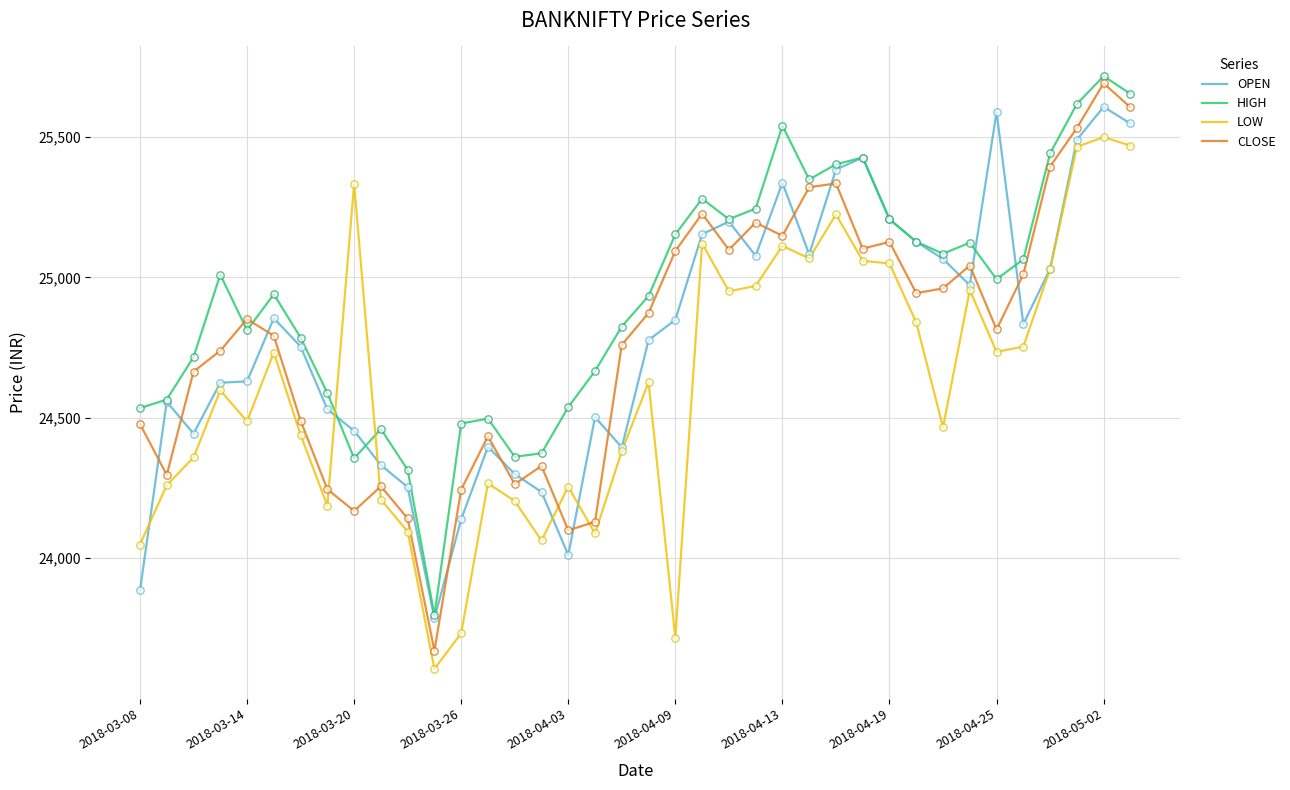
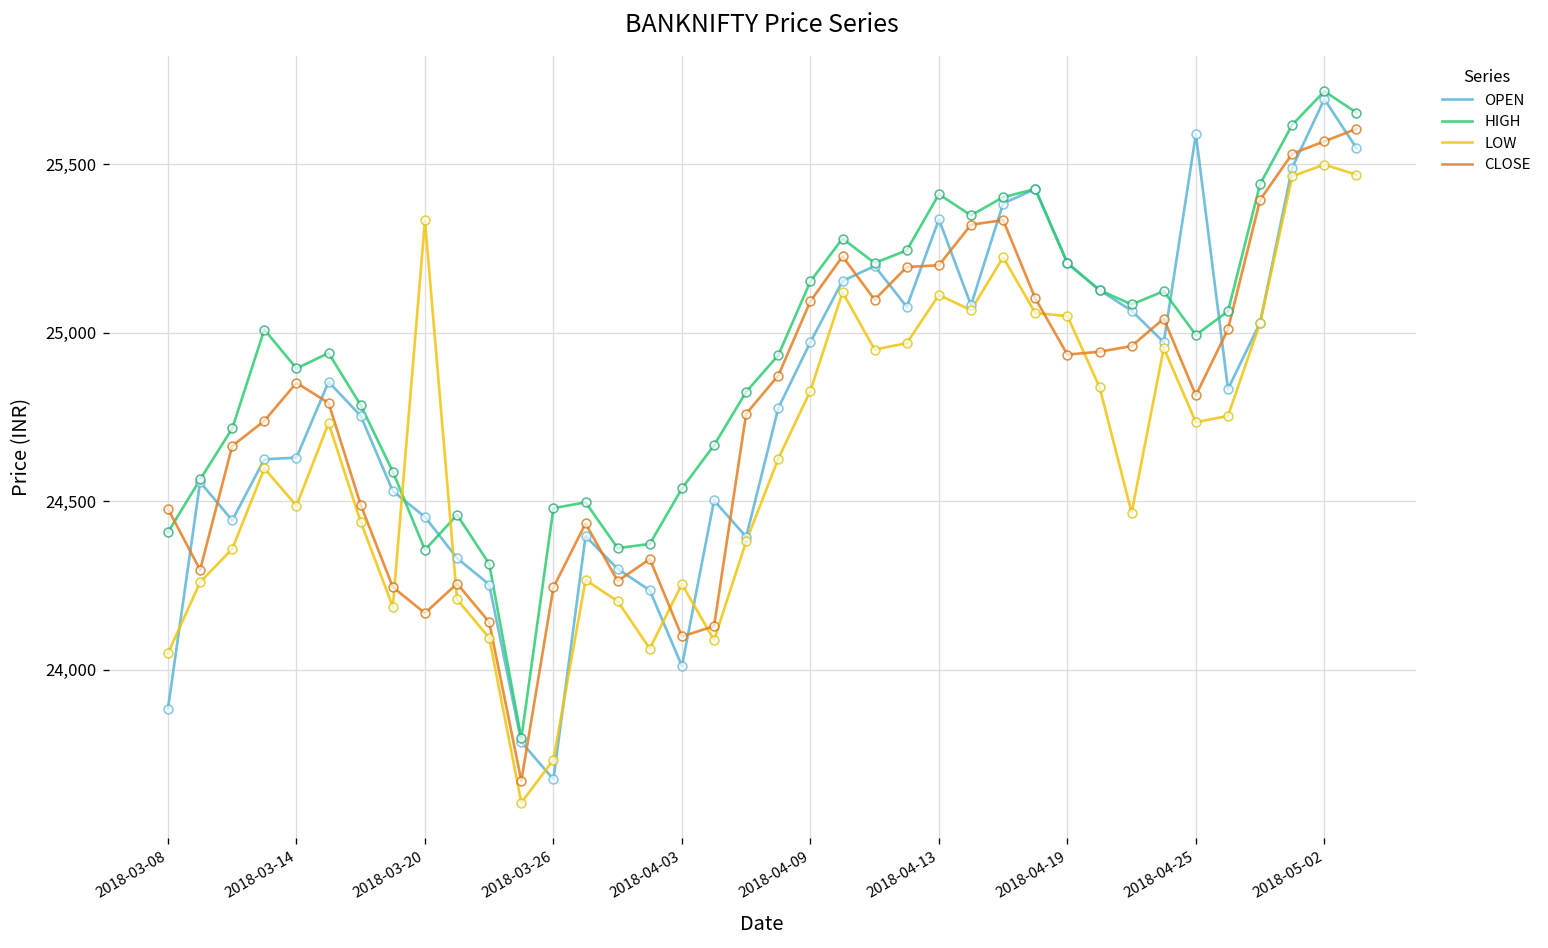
HIGH, 2018-03-08: 24,530 -> 24,410
HIGH, 2018-03-14: 24,810 -> 24,890
OPEN, 2018-03-26: 24,140 -> 23,670
OPEN, 2018-04-09: 24,850 -> 24,970
LOW, 2018-04-09: 23,720 -> 24,830
HIGH, 2018-04-13: 25,540 -> 25,410
CLOSE, 2018-04-13: 25,150 -> 25,200
CLOSE, 2018-04-19: 25,130 -> 24,940
OPEN, 2018-05-02: 25,610 -> 25,690
CLOSE, 2018-05-02: 25,690 -> 25,570
